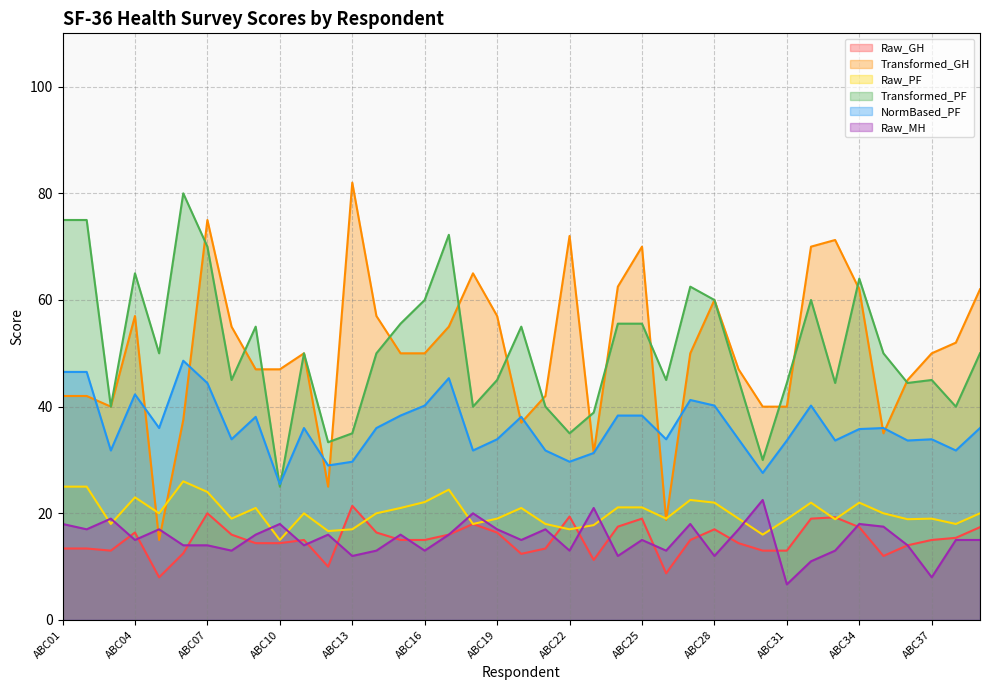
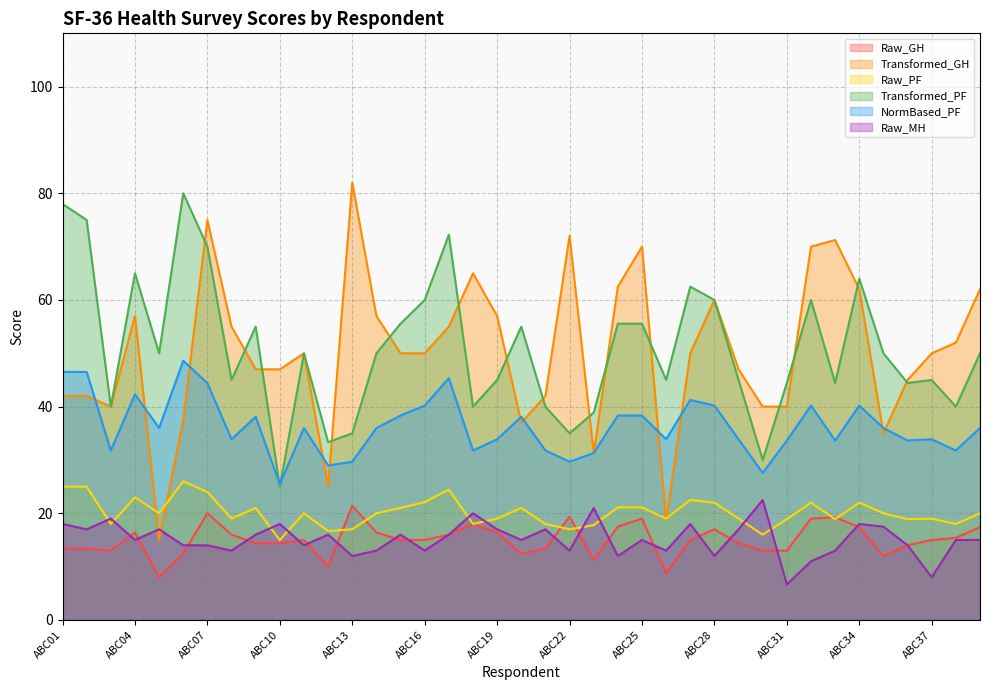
Transformed_PF, ABC01: 75 -> 78
NormBased_PF, ABC34: 36 -> 40
